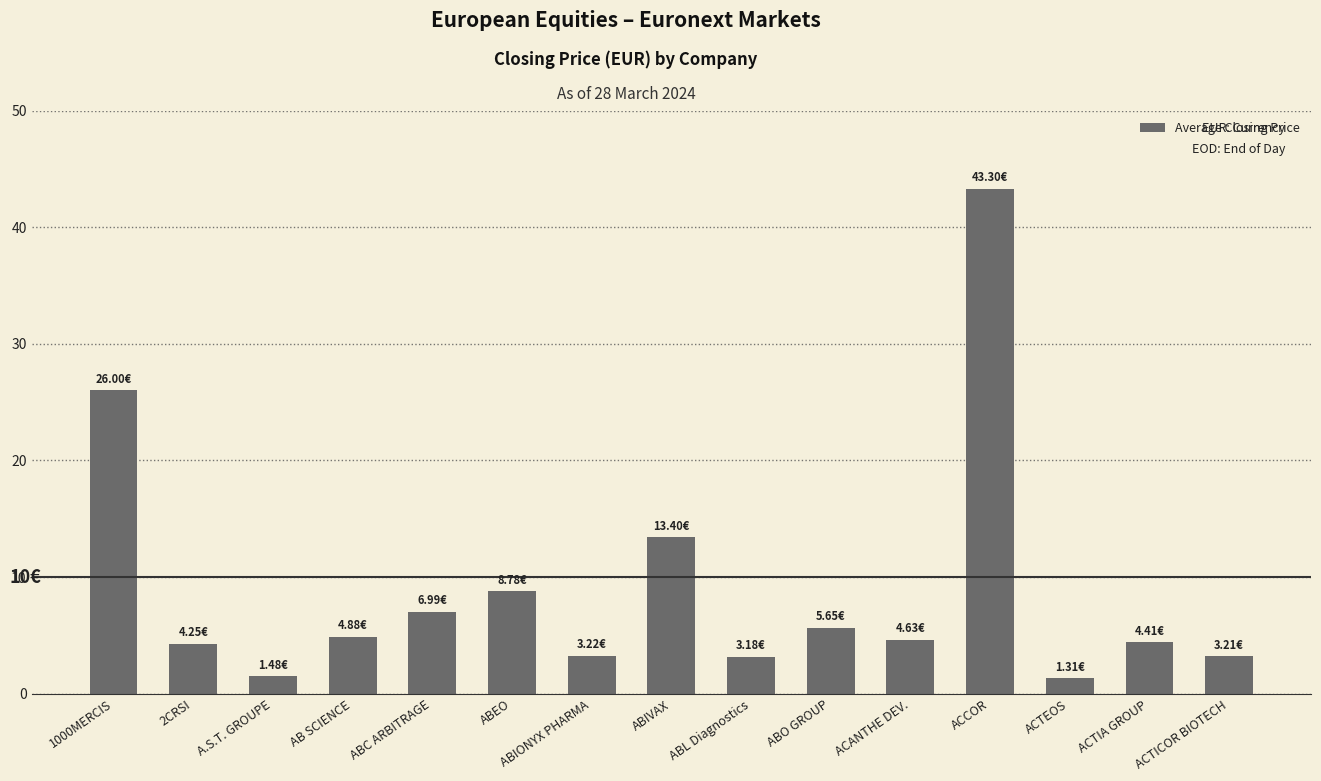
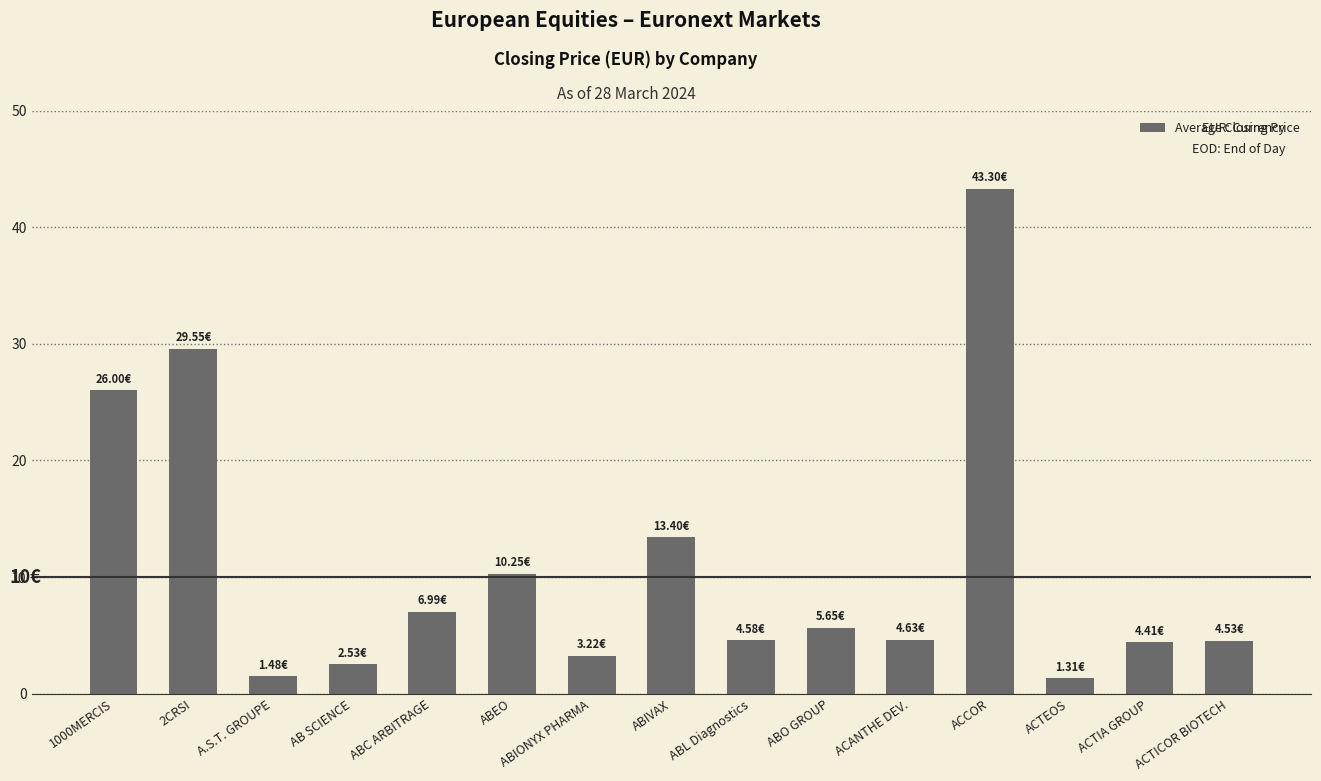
2CRSI: 4.25€ -> 29.55€
AB SCIENCE: 4.88€ -> 2.53€
ABEO: 8.78€ -> 10.25€
ABL Diagnostics: 3.18€ -> 4.58€
ACTICOR BIOTECH: 3.21€ -> 4.53€
